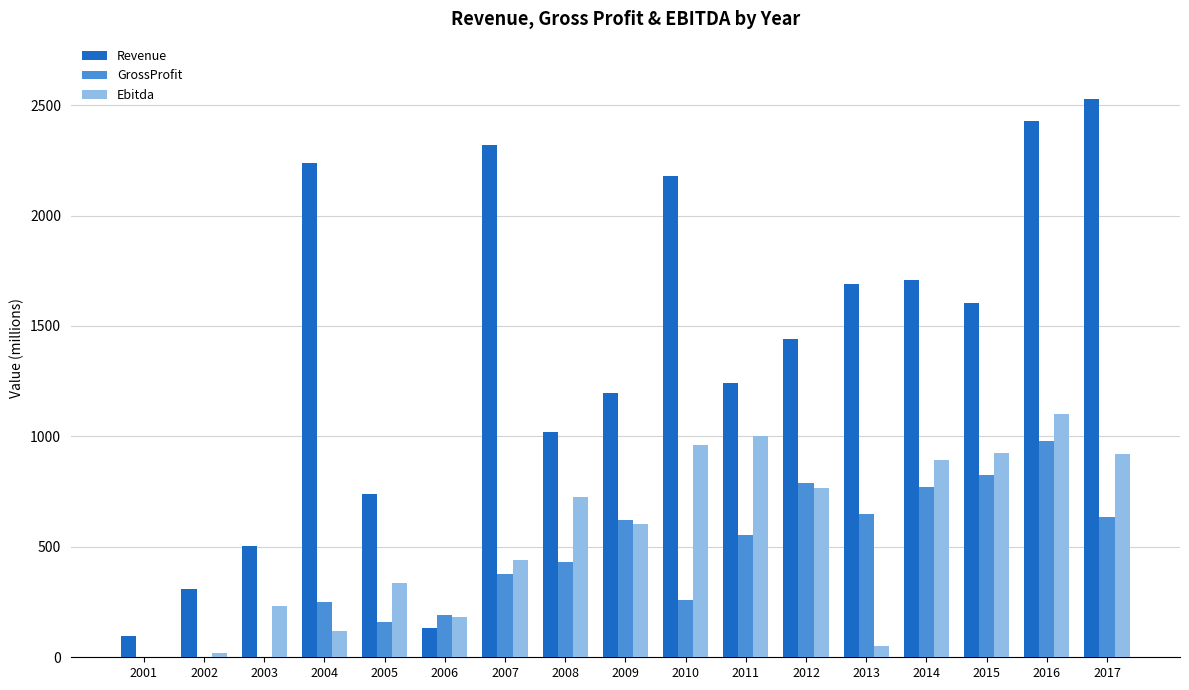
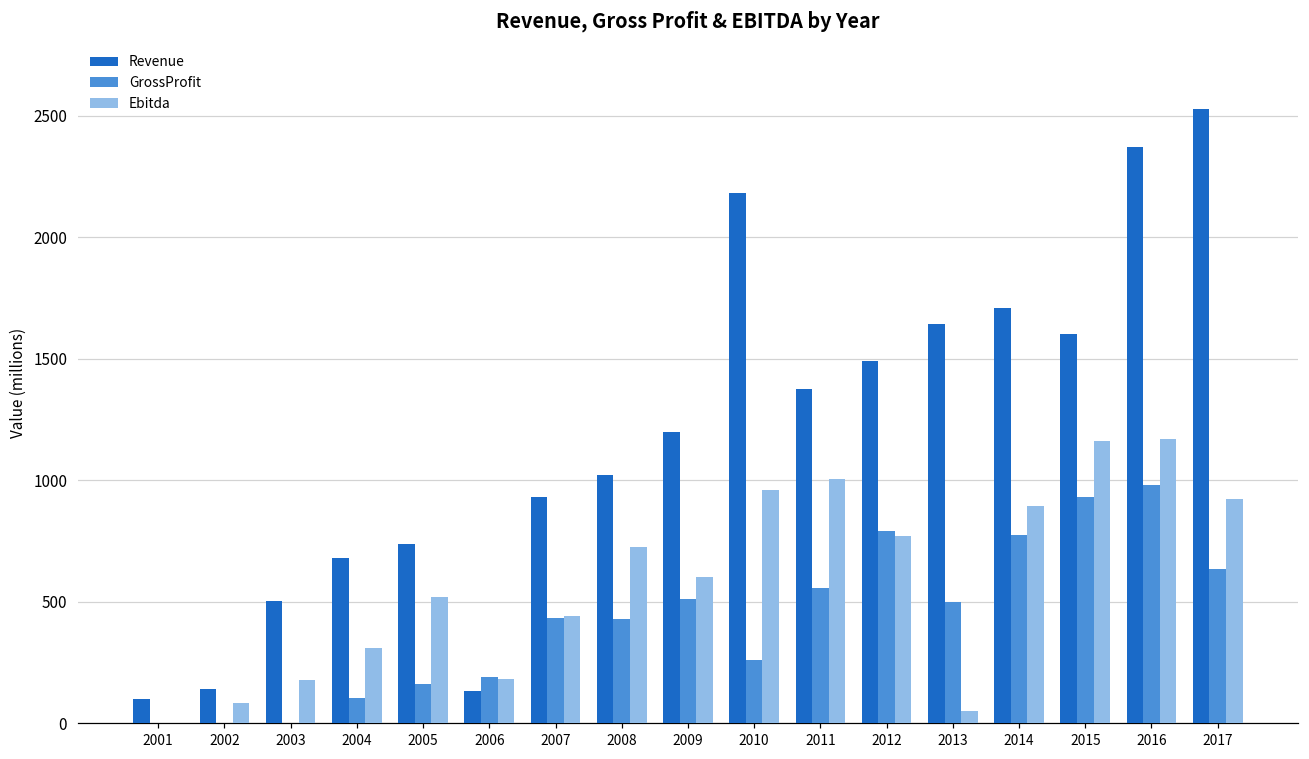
Revenue, 2002: 310 -> 140
Ebitda, 2002: 20 -> 80
Ebitda, 2003: 230 -> 180
Revenue, 2004: 2240 -> 680
GrossProfit, 2004: 250 -> 100
Ebitda, 2004: 120 -> 310
Ebitda, 2005: 340 -> 520
Revenue, 2007: 2320 -> 930
GrossProfit, 2007: 380 -> 430
GrossProfit, 2009: 620 -> 510
Revenue, 2011: 1240 -> 1380
Revenue, 2012: 1440 -> 1490
Revenue, 2013: 1690 -> 1640
GrossProfit, 2013: 650 -> 500
GrossProfit, 2015: 820 -> 930
Ebitda, 2015: 930 -> 1160
Revenue, 2016: 2430 -> 2370
Ebitda, 2016: 1100 -> 1170
